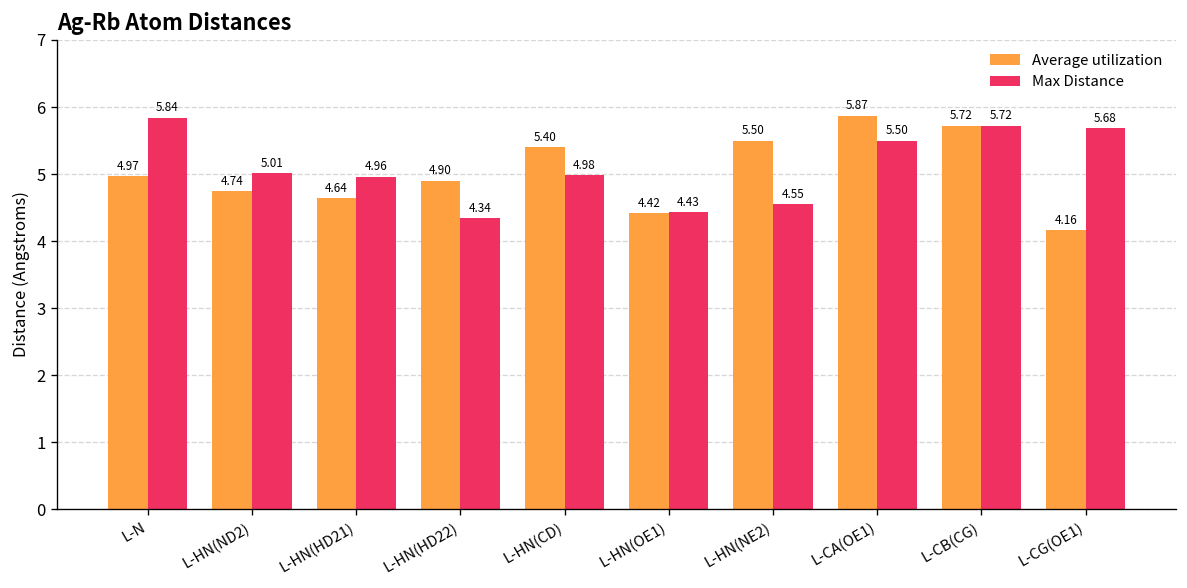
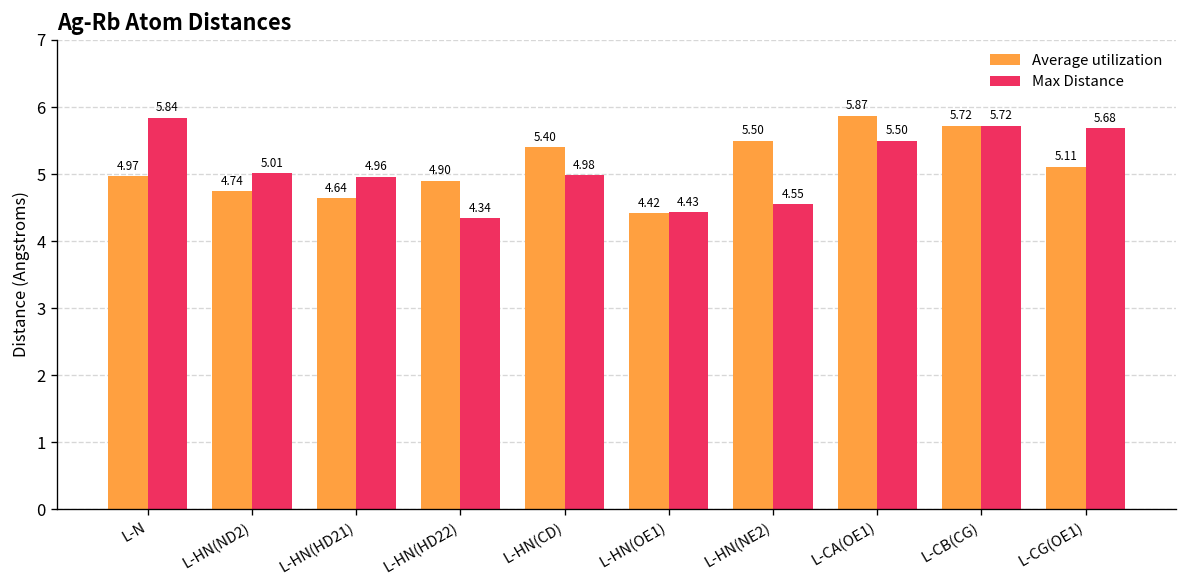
Average utilization, L-CG(OE1): 4.16 -> 5.11
